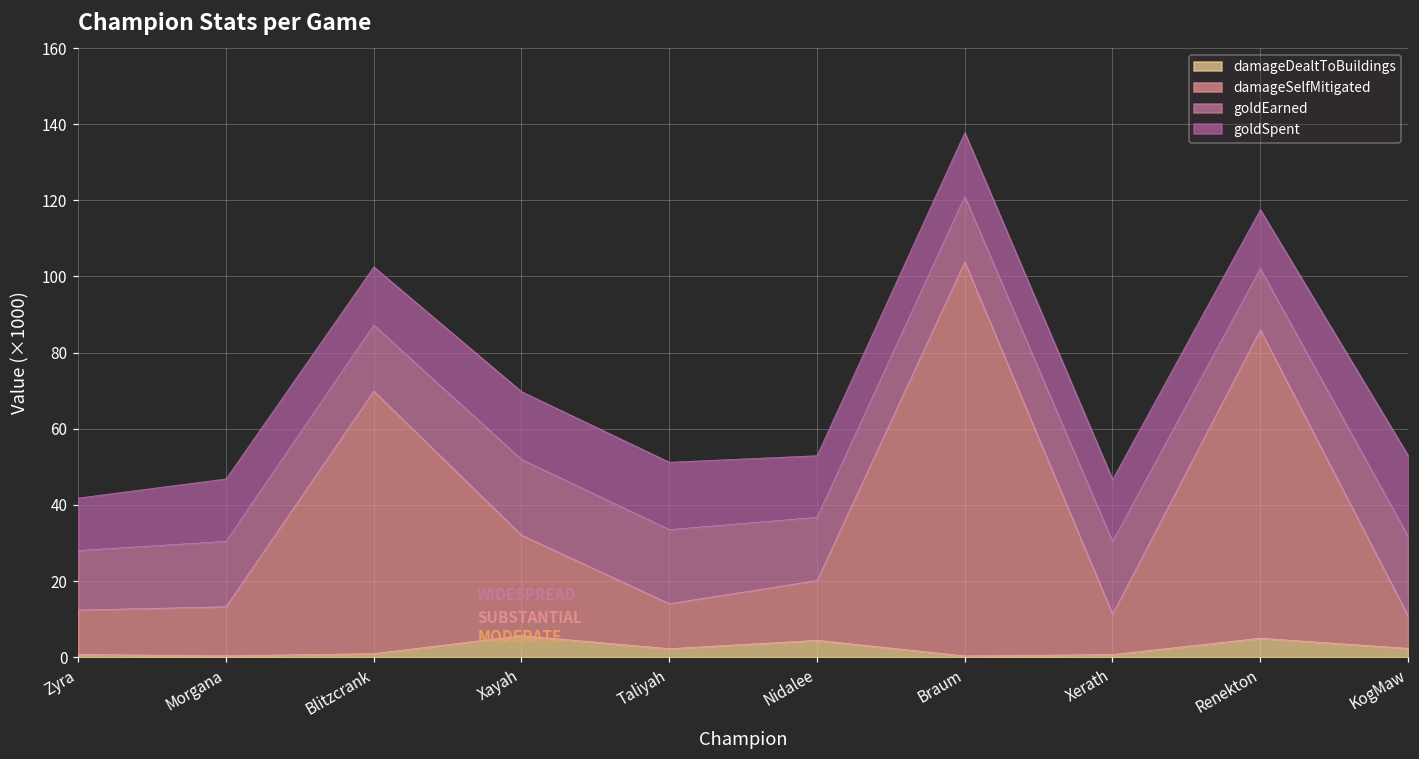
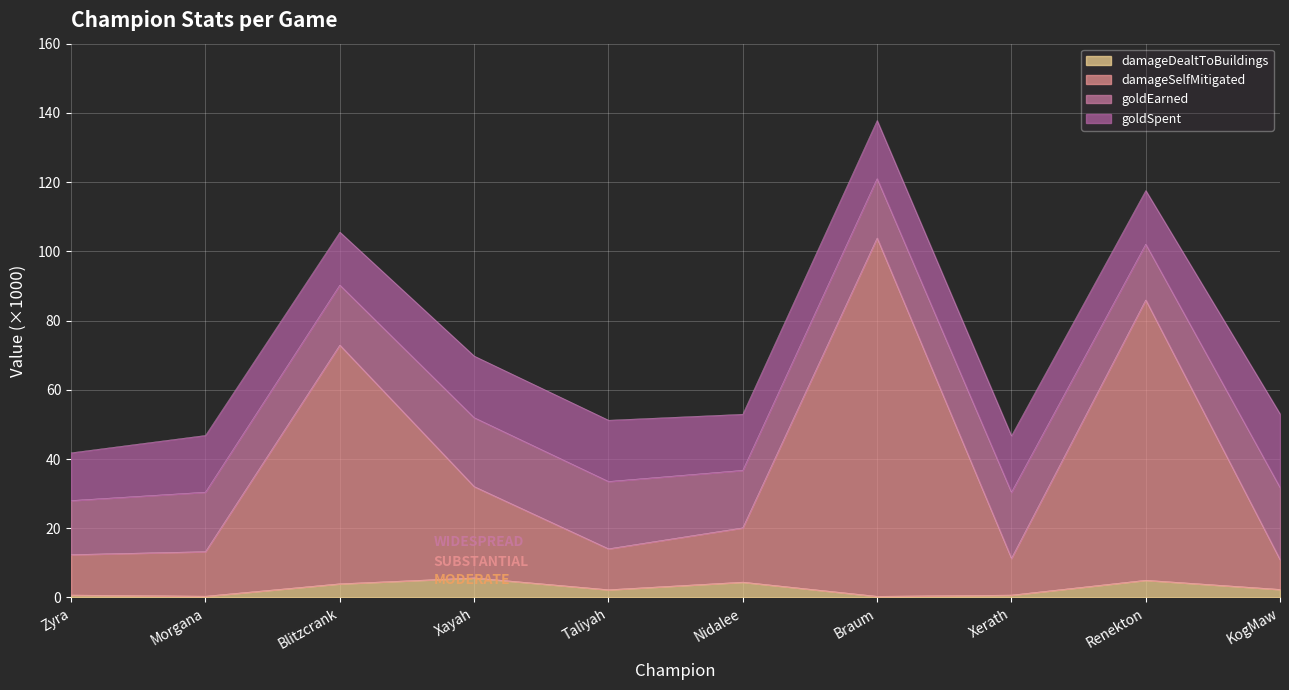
damageDealtToBuildings, Blitzcrank: 1 -> 4
